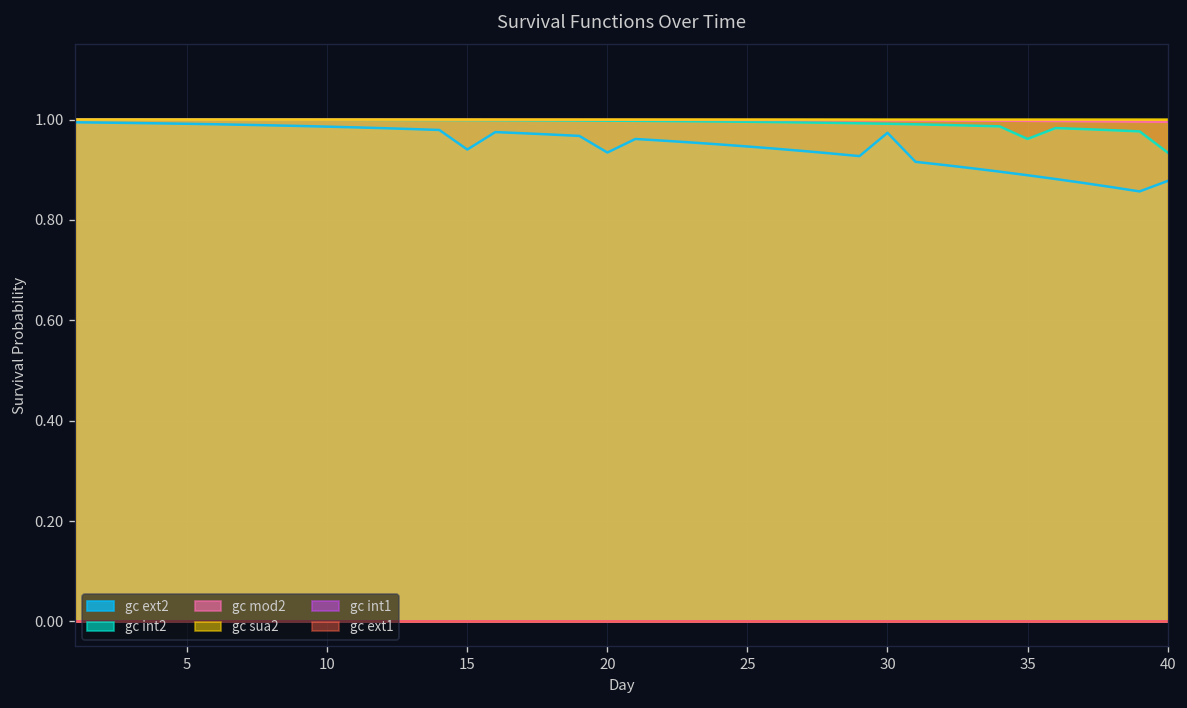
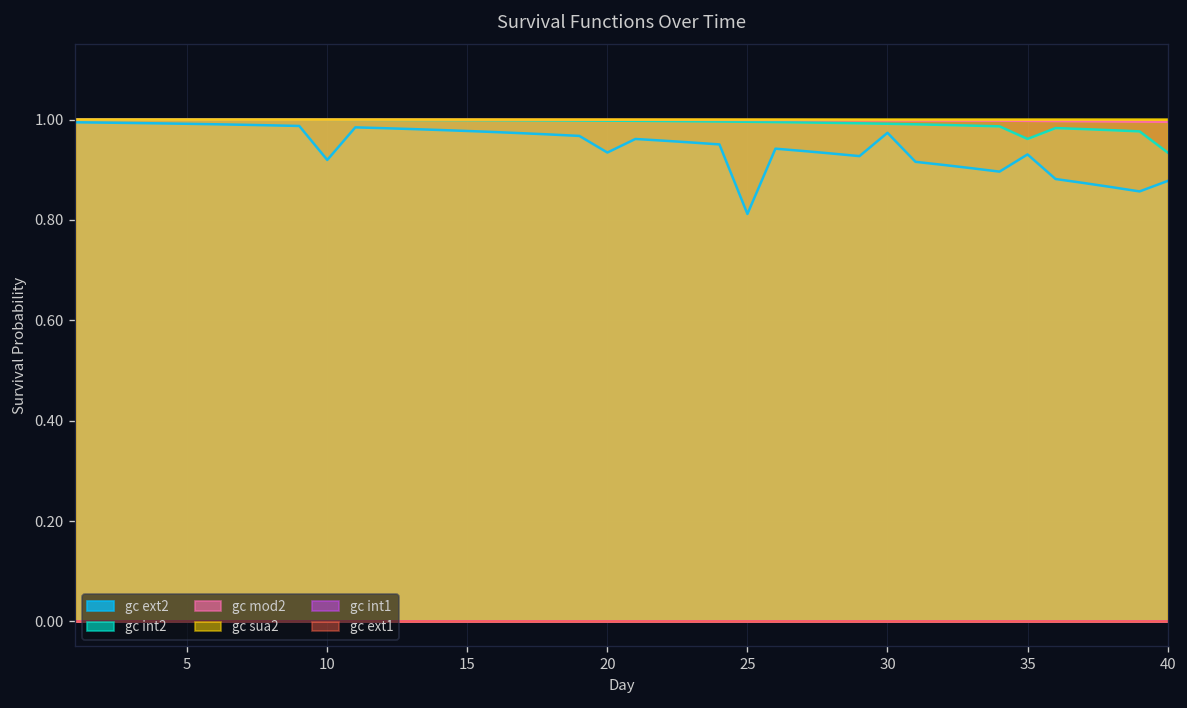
gc ext2, 10: 0.99 -> 0.92
gc ext2, 15: 0.94 -> 0.98
gc ext2, 25: 0.95 -> 0.81
gc ext2, 35: 0.89 -> 0.93
